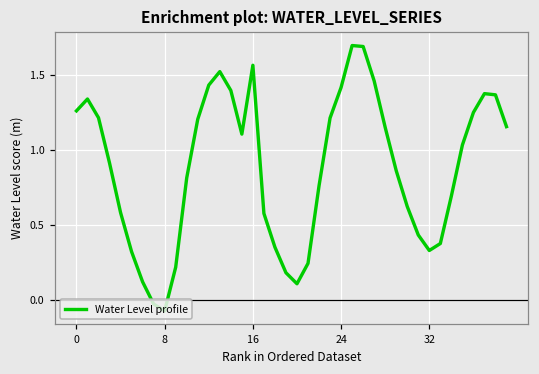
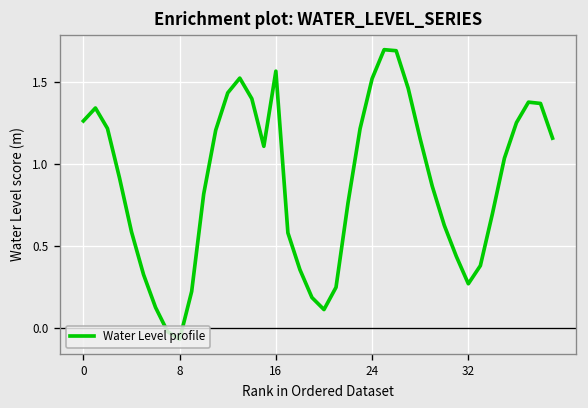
24: 1.42 -> 1.52
32: 0.33 -> 0.27
